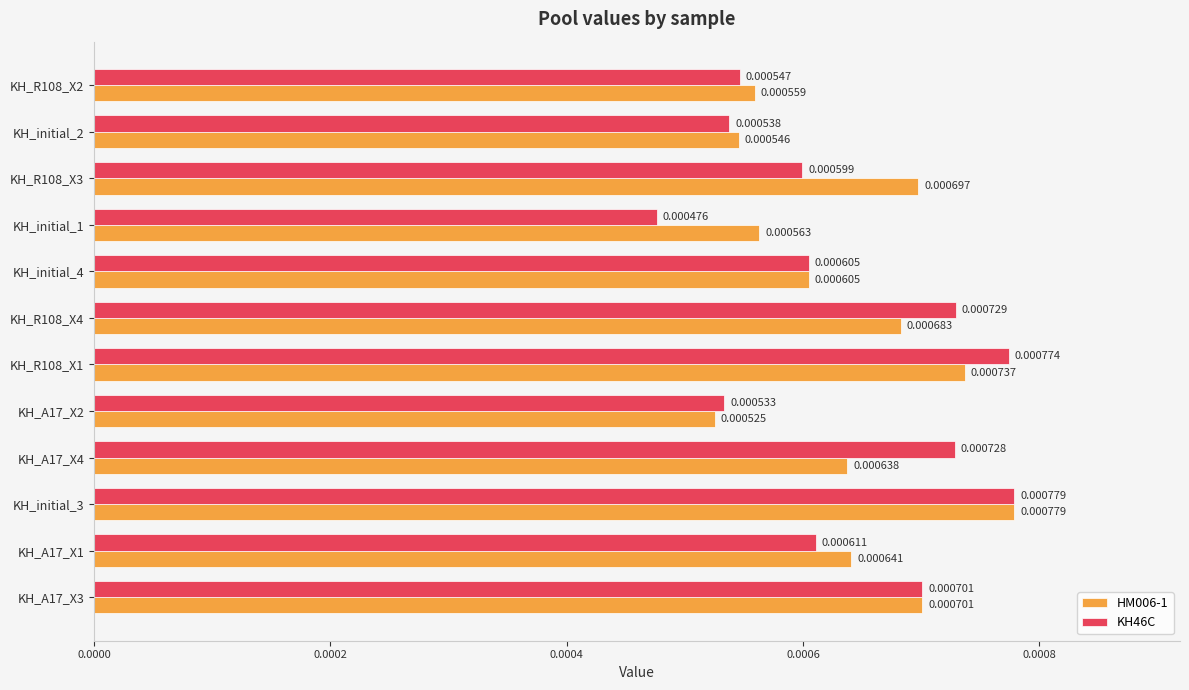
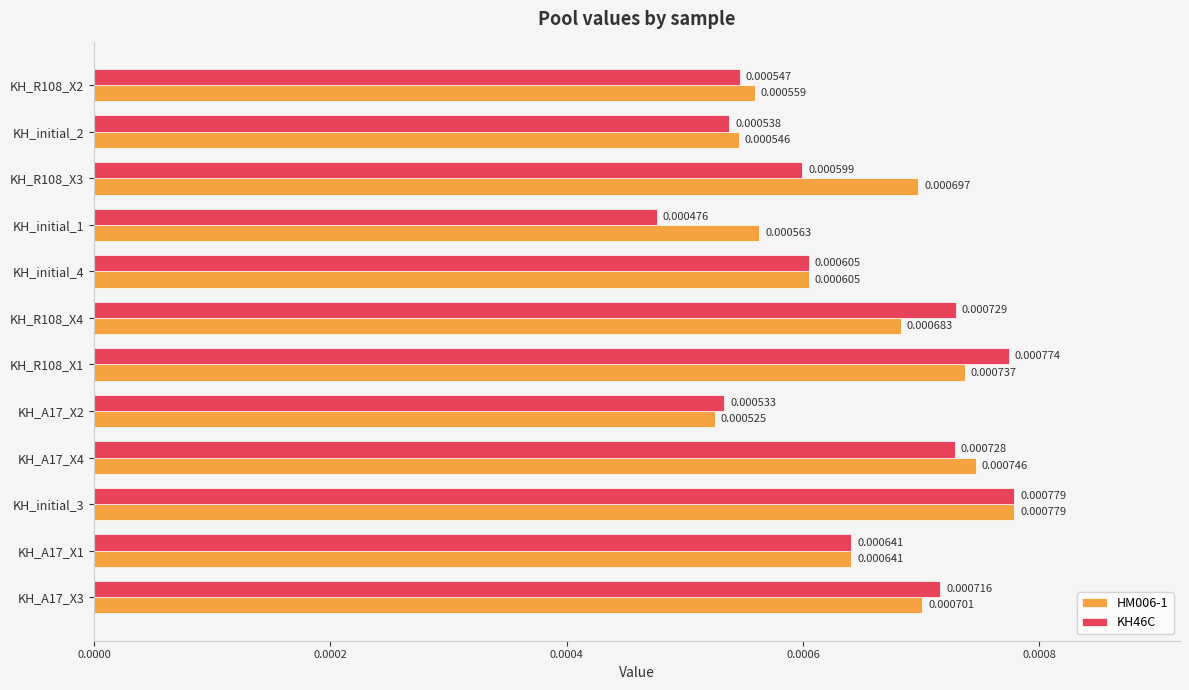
HM006-1, KH_A17_X4: 0.000638 -> 0.000746
KH46C, KH_A17_X1: 0.000611 -> 0.000641
KH46C, KH_A17_X3: 0.000701 -> 0.000716
